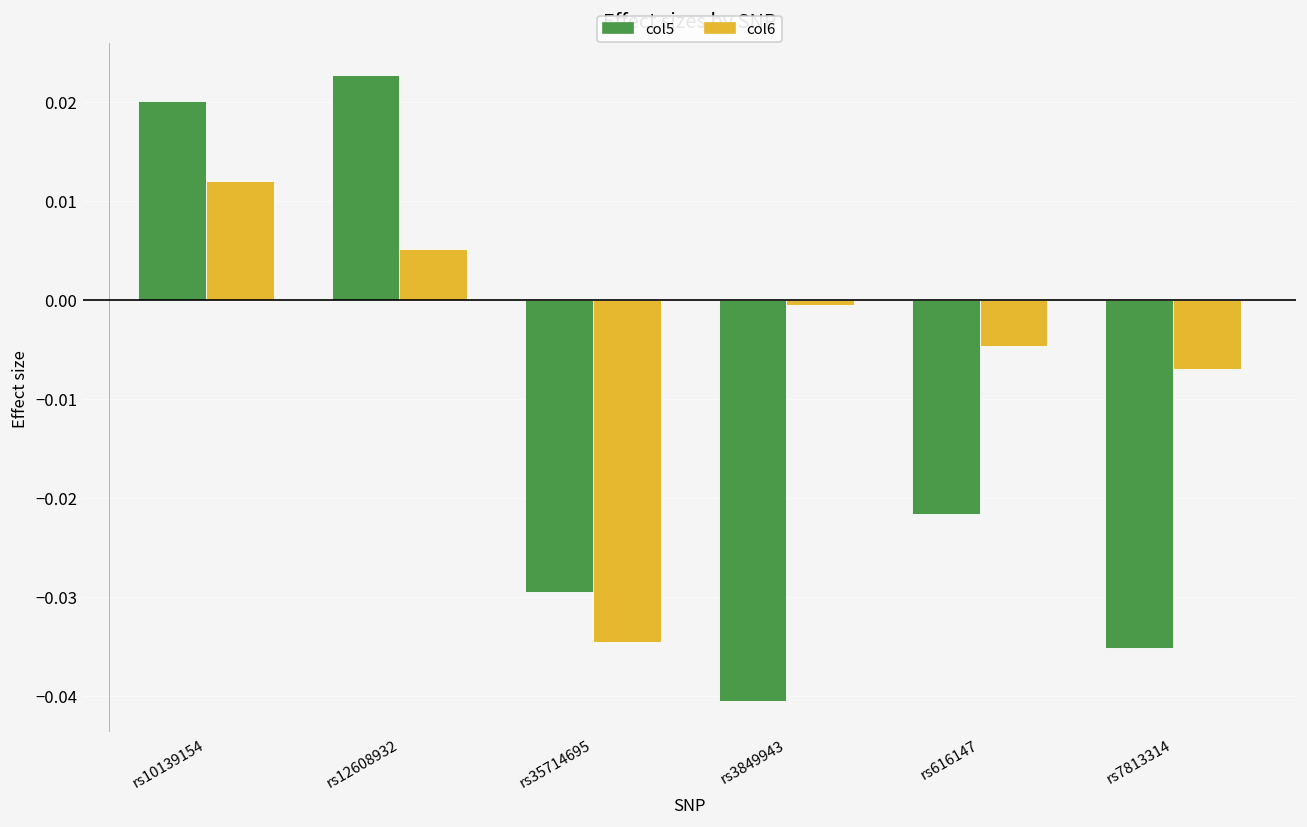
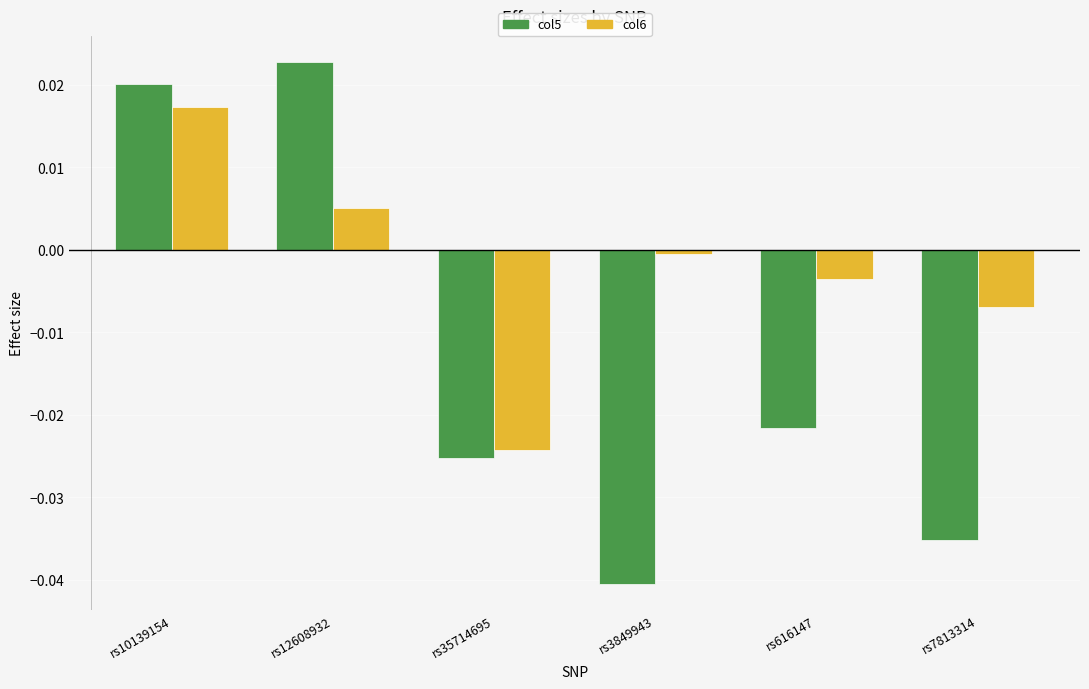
col6, rs10139154: 0.012 -> 0.017
col5, rs35714695: -0.030 -> -0.025
col6, rs35714695: -0.035 -> -0.024
col6, rs616147: -0.005 -> -0.004
